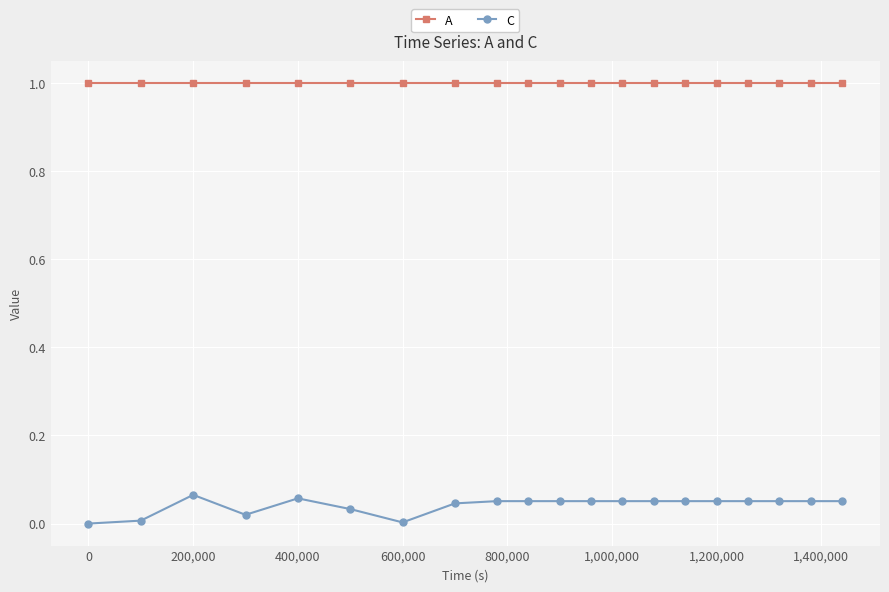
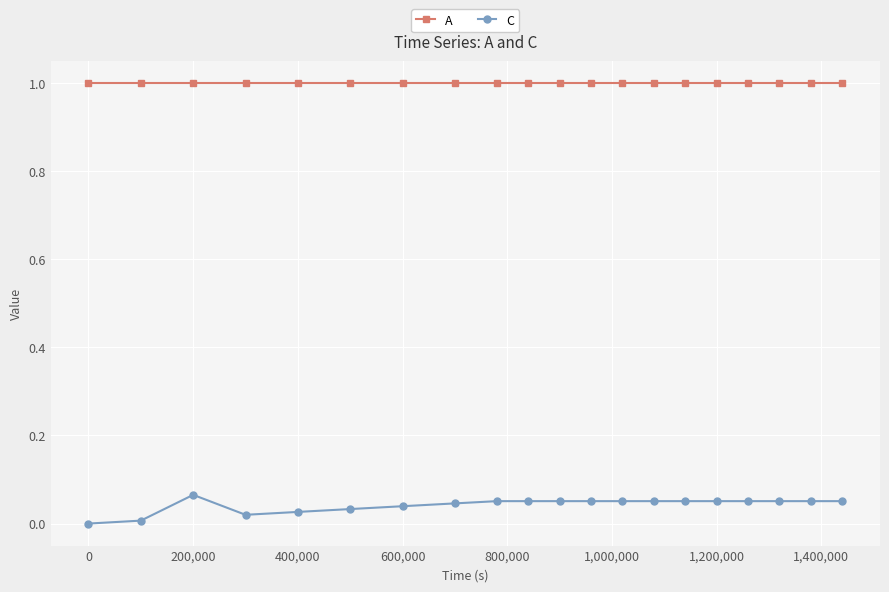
C, 400,000: 0.06 -> 0.03
C, 600,000: 0.00 -> 0.04
